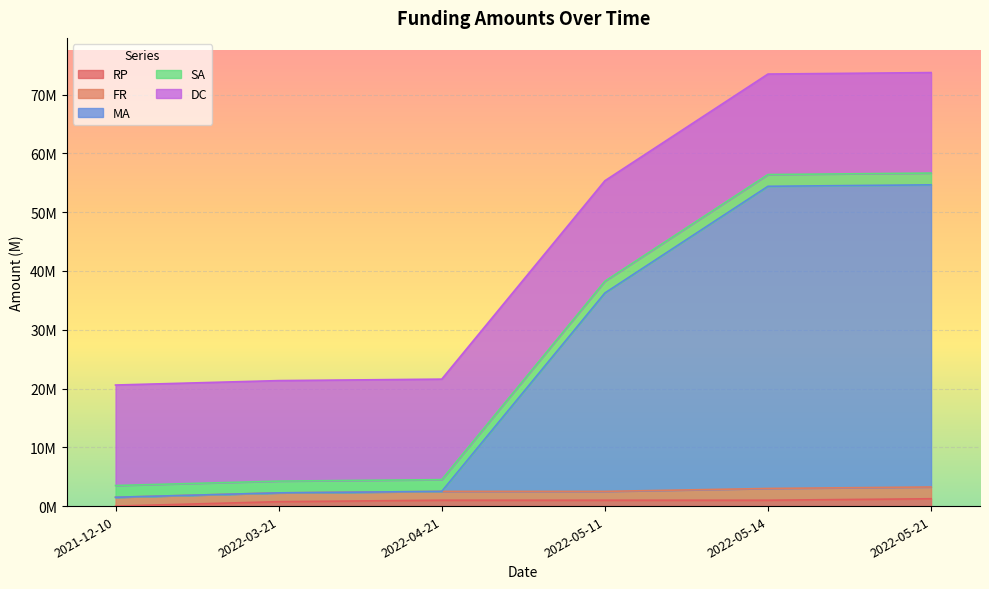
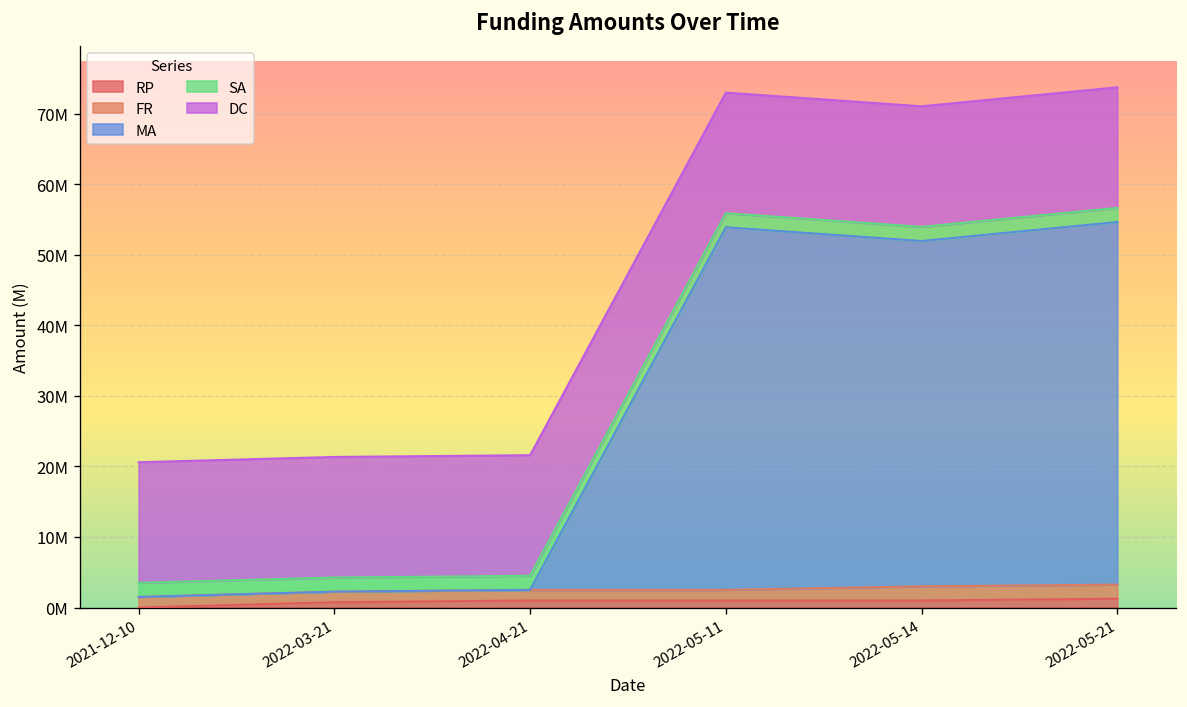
MA, 2022-05-11: 34000000 -> 51000000
MA, 2022-05-14: 51000000 -> 49000000
